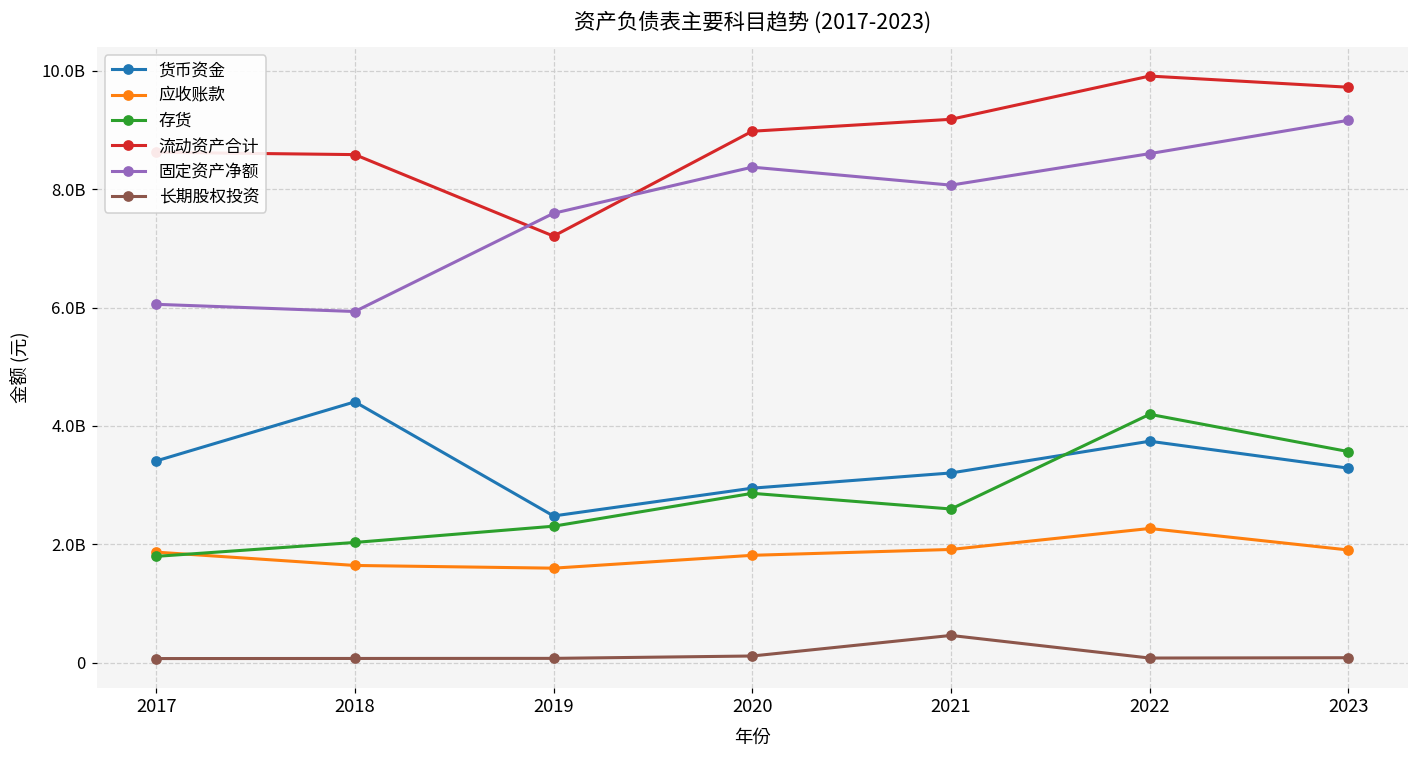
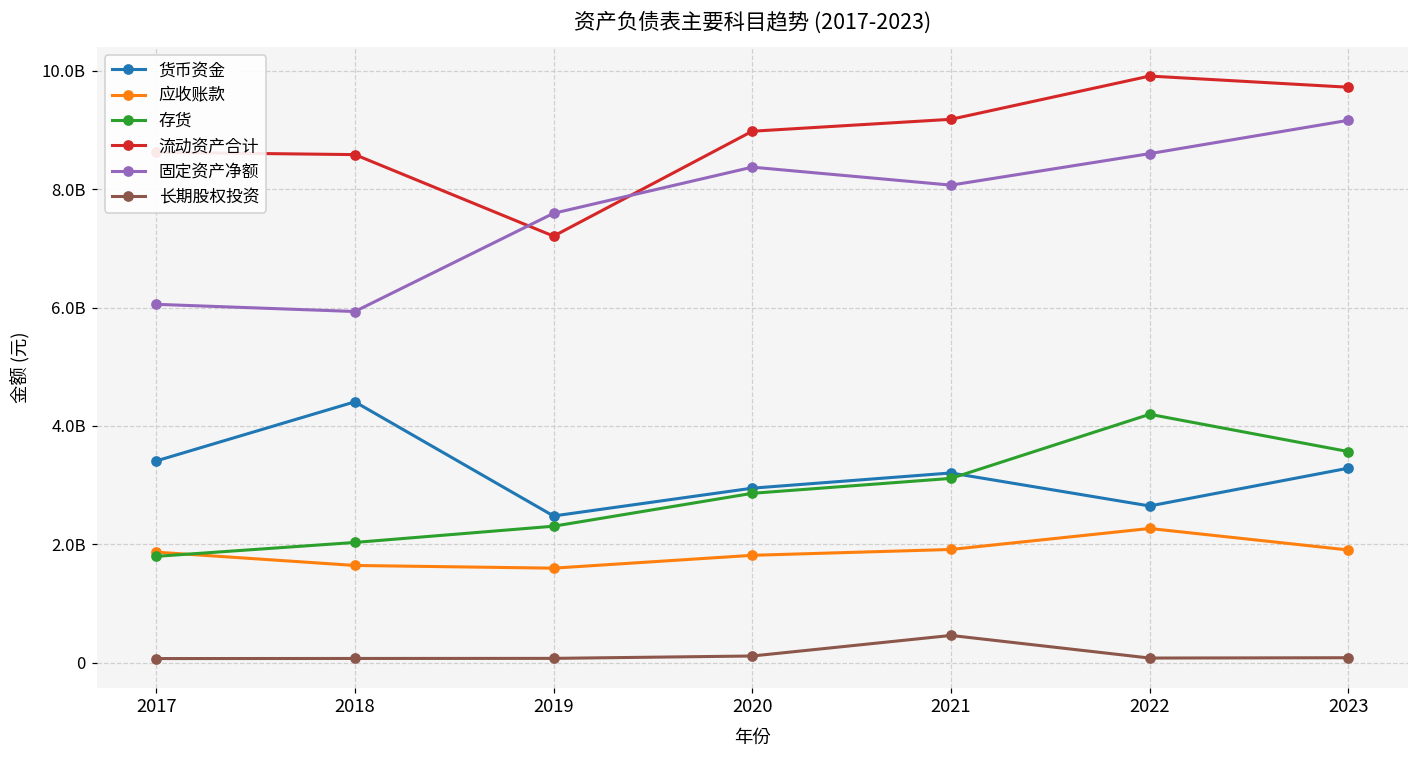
存货, 2021: 2600000000 -> 3100000000
货币资金, 2022: 3700000000 -> 2600000000
